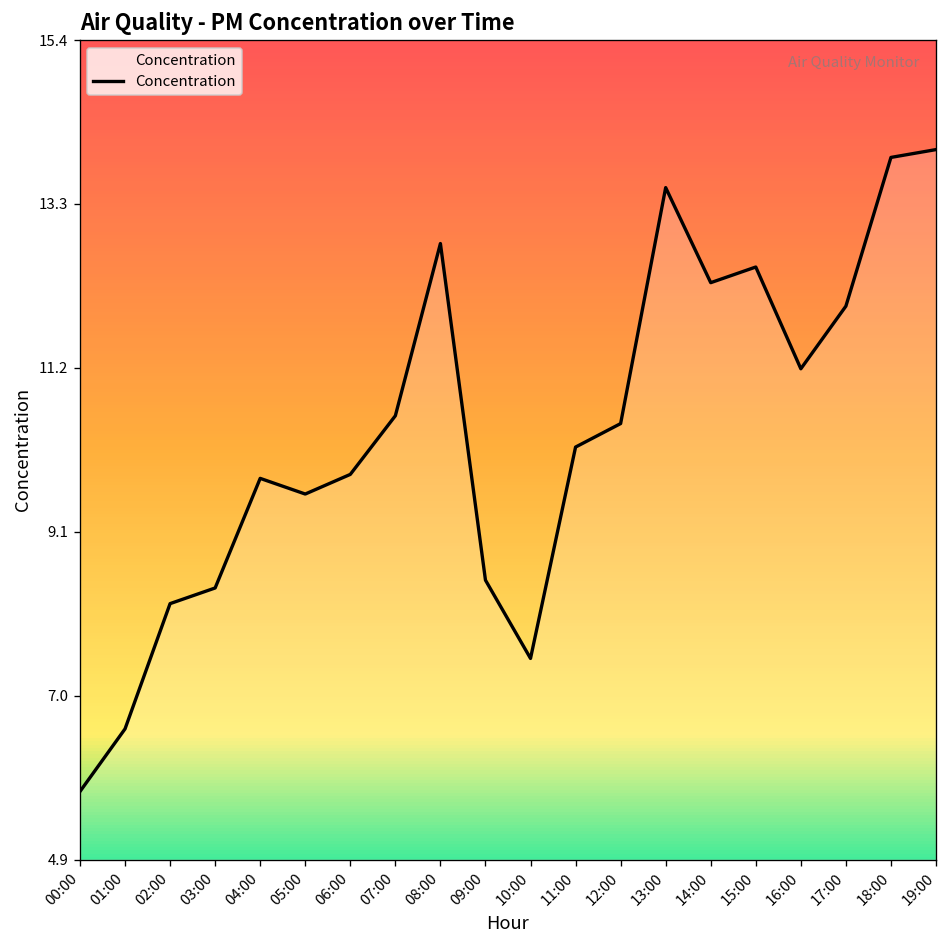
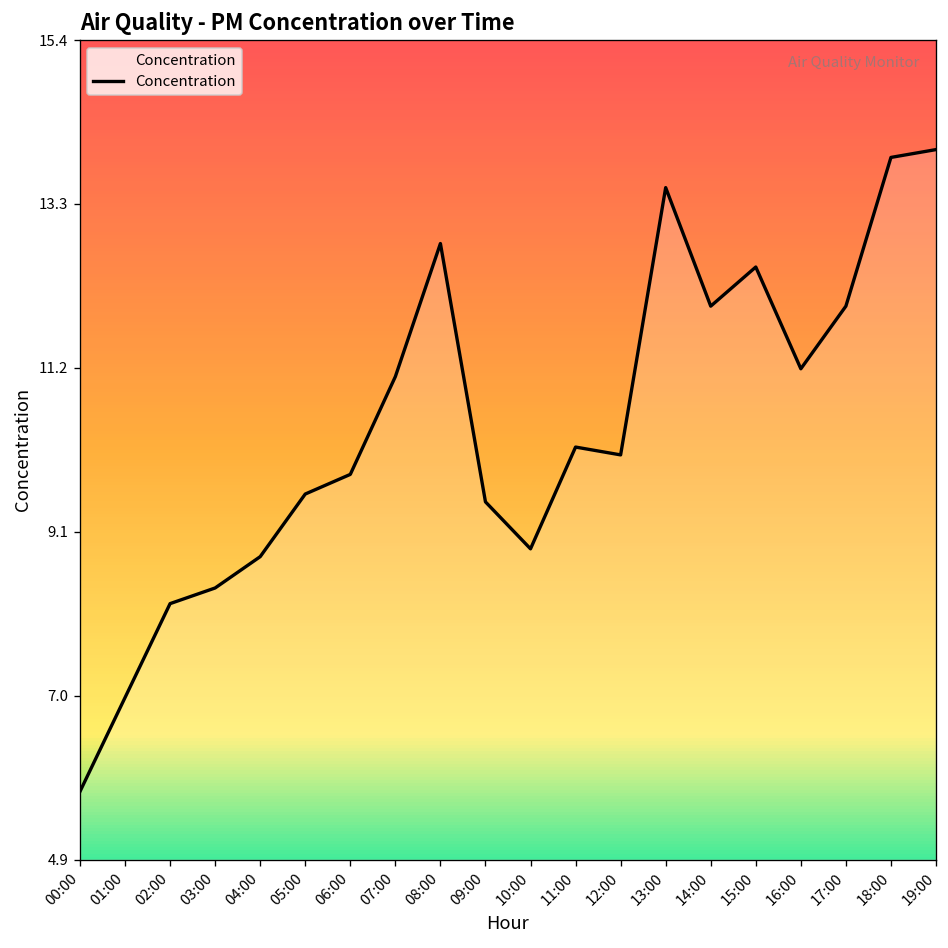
01:00: 6.6 -> 7.0
04:00: 9.8 -> 8.8
07:00: 10.6 -> 11.1
09:00: 8.5 -> 9.5
10:00: 7.5 -> 8.9
12:00: 10.5 -> 10.1
14:00: 12.3 -> 12.0
